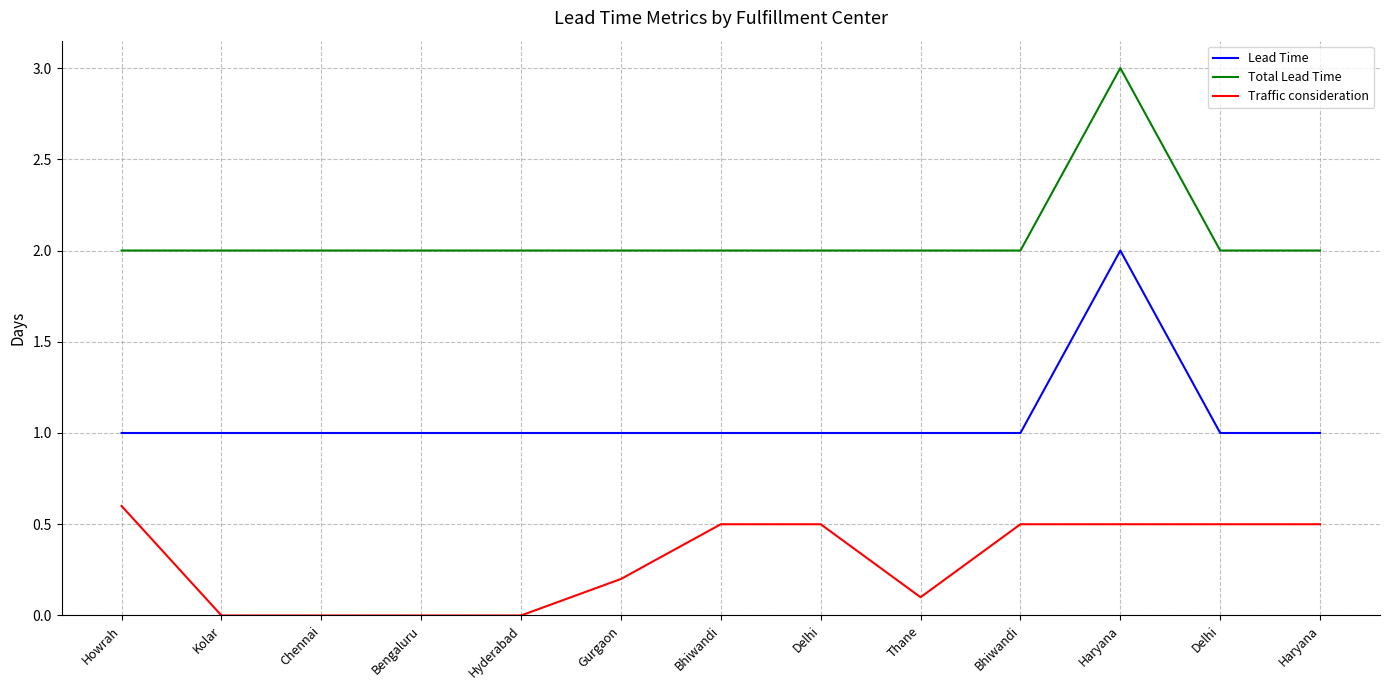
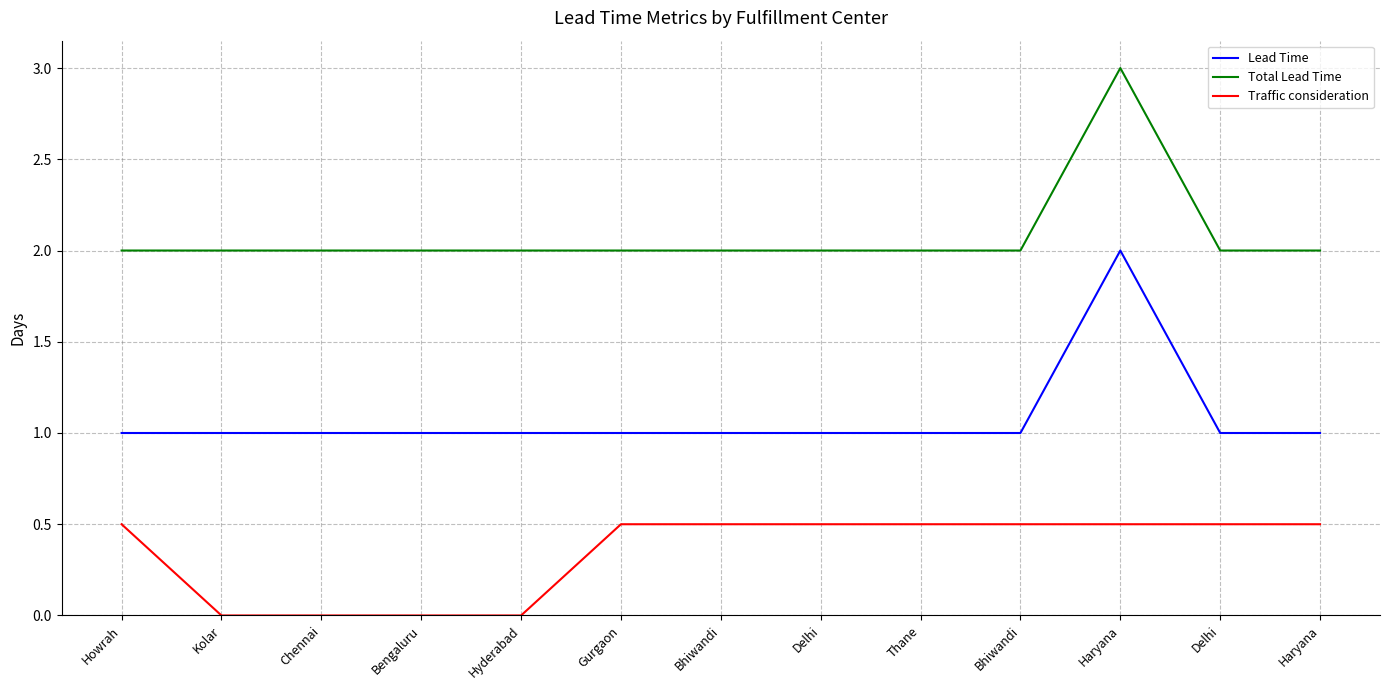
Traffic consideration, Howrah: 0.6 -> 0.5
Traffic consideration, Gurgaon: 0.2 -> 0.5
Traffic consideration, Thane: 0.1 -> 0.5
